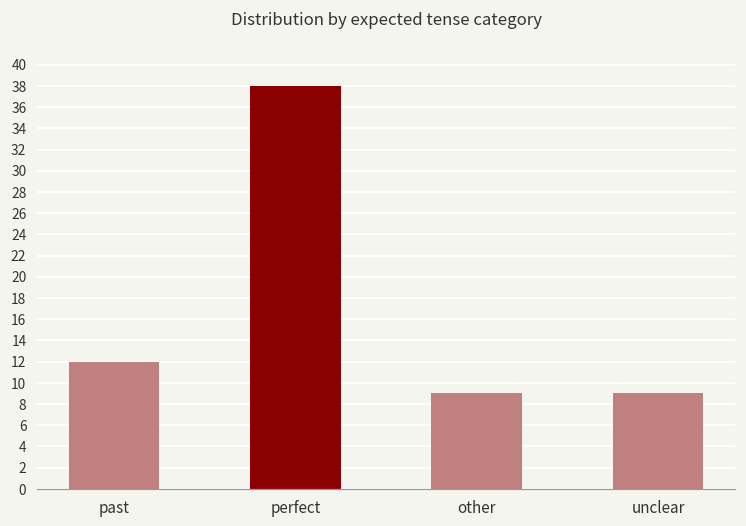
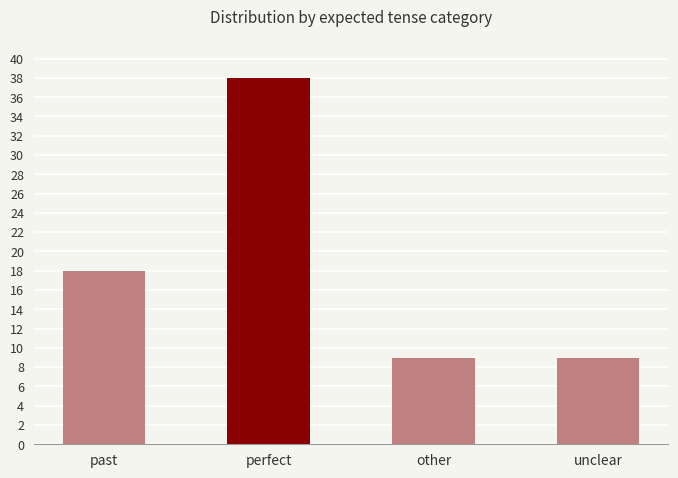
past: 12 -> 18
